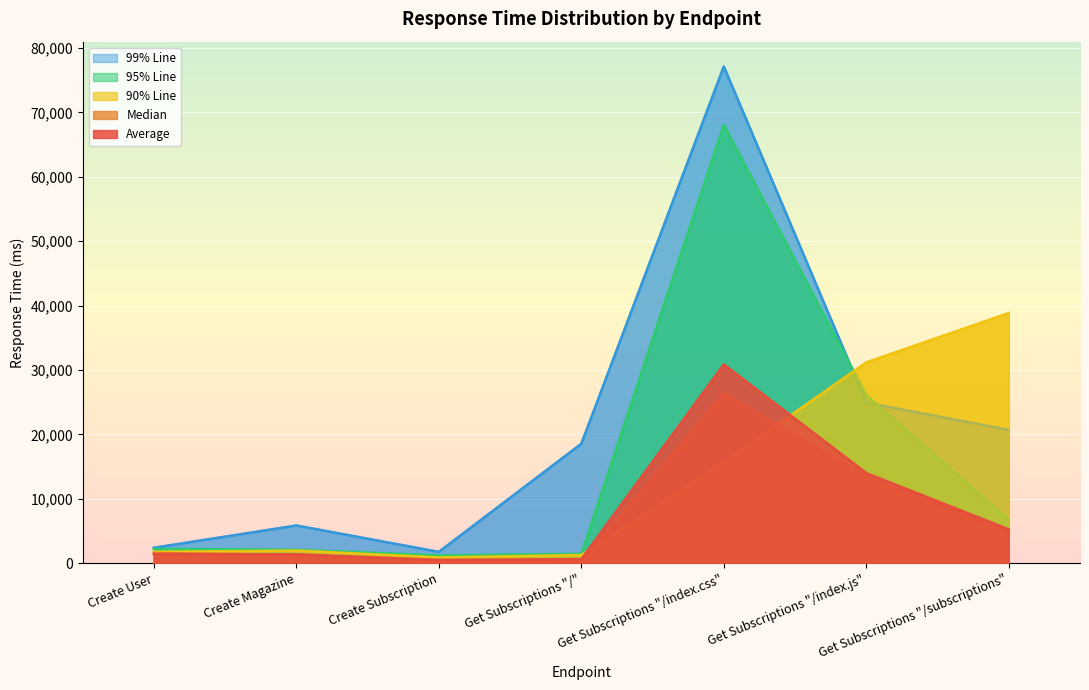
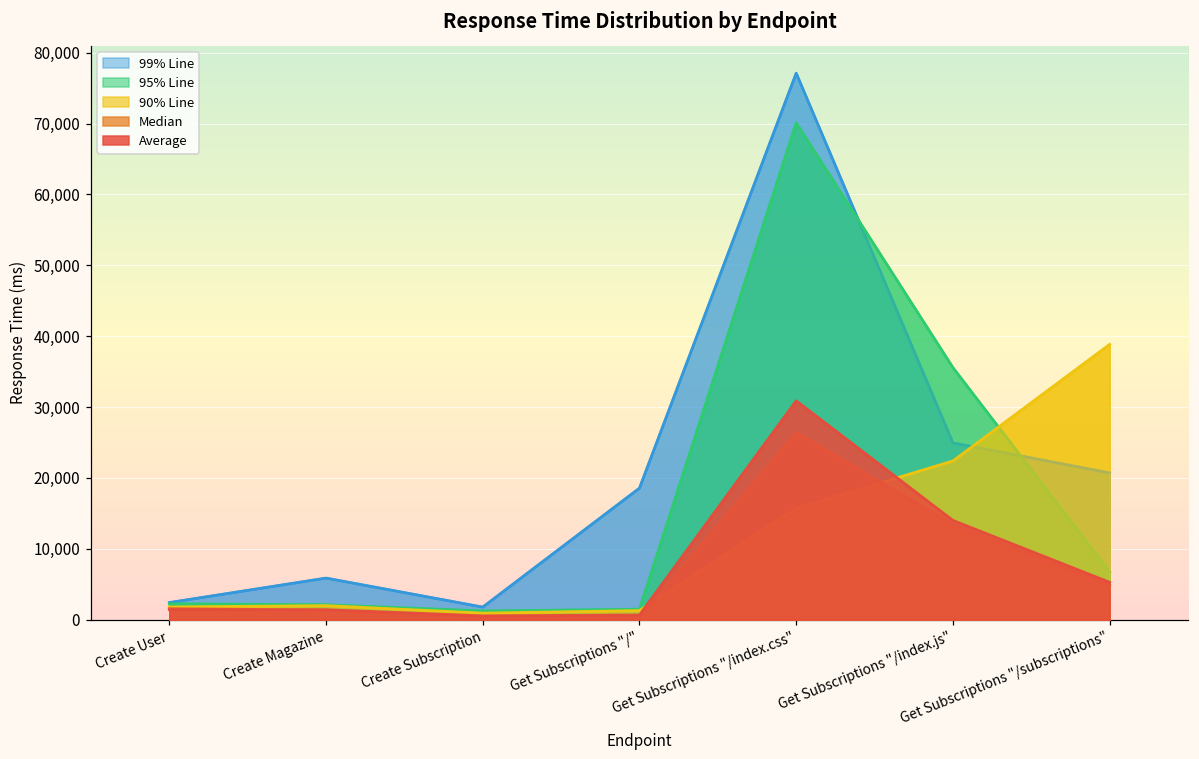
95% Line, Get Subscriptions "/index.css": 68,000 -> 70,000
95% Line, Get Subscriptions "/index.js": 26,000 -> 36,000
90% Line, Get Subscriptions "/index.js": 31,000 -> 22,000
